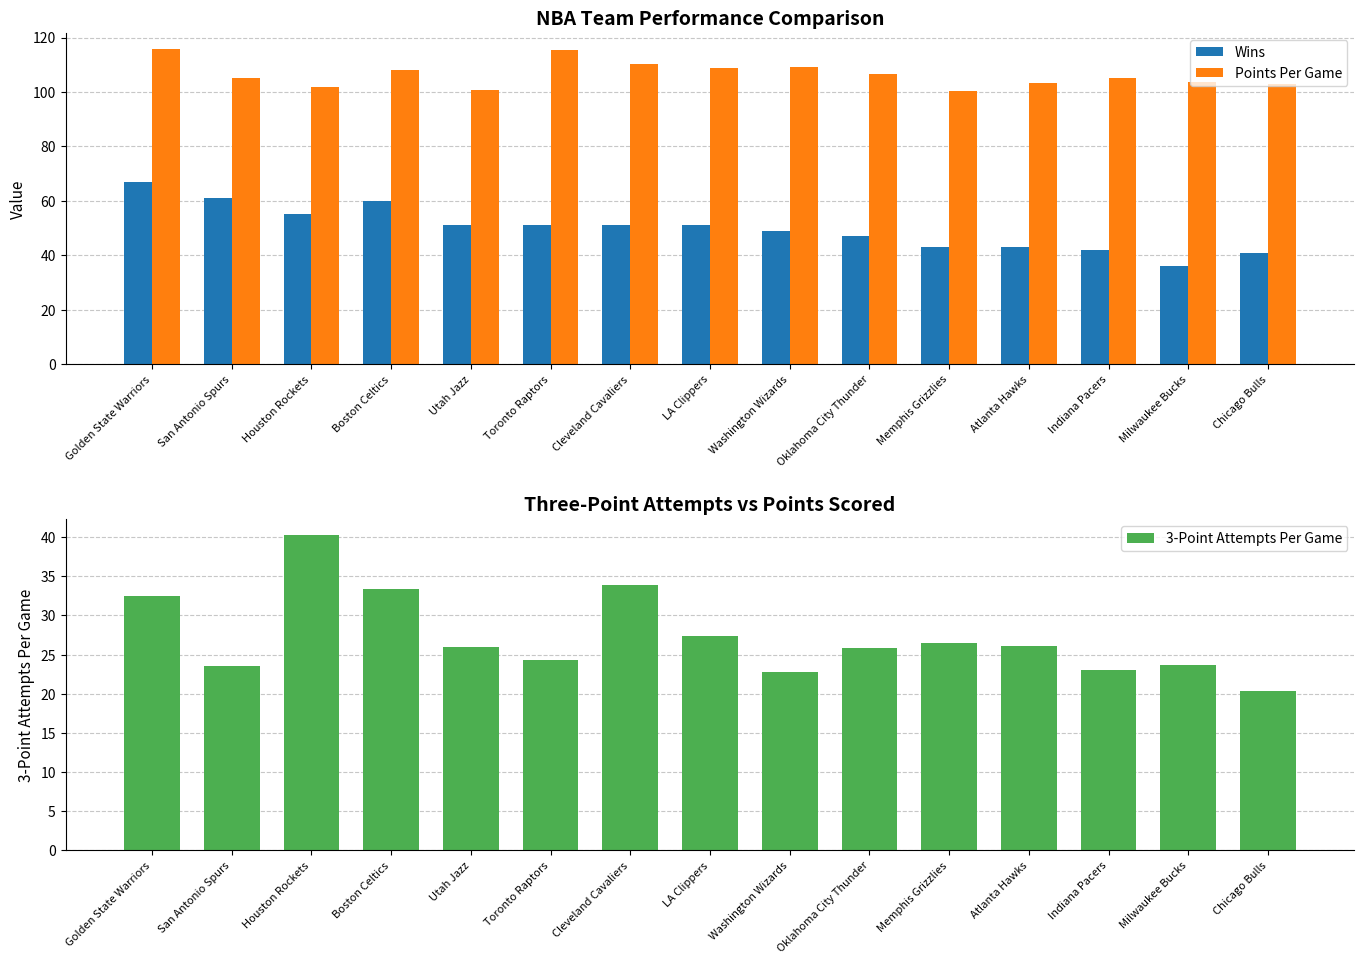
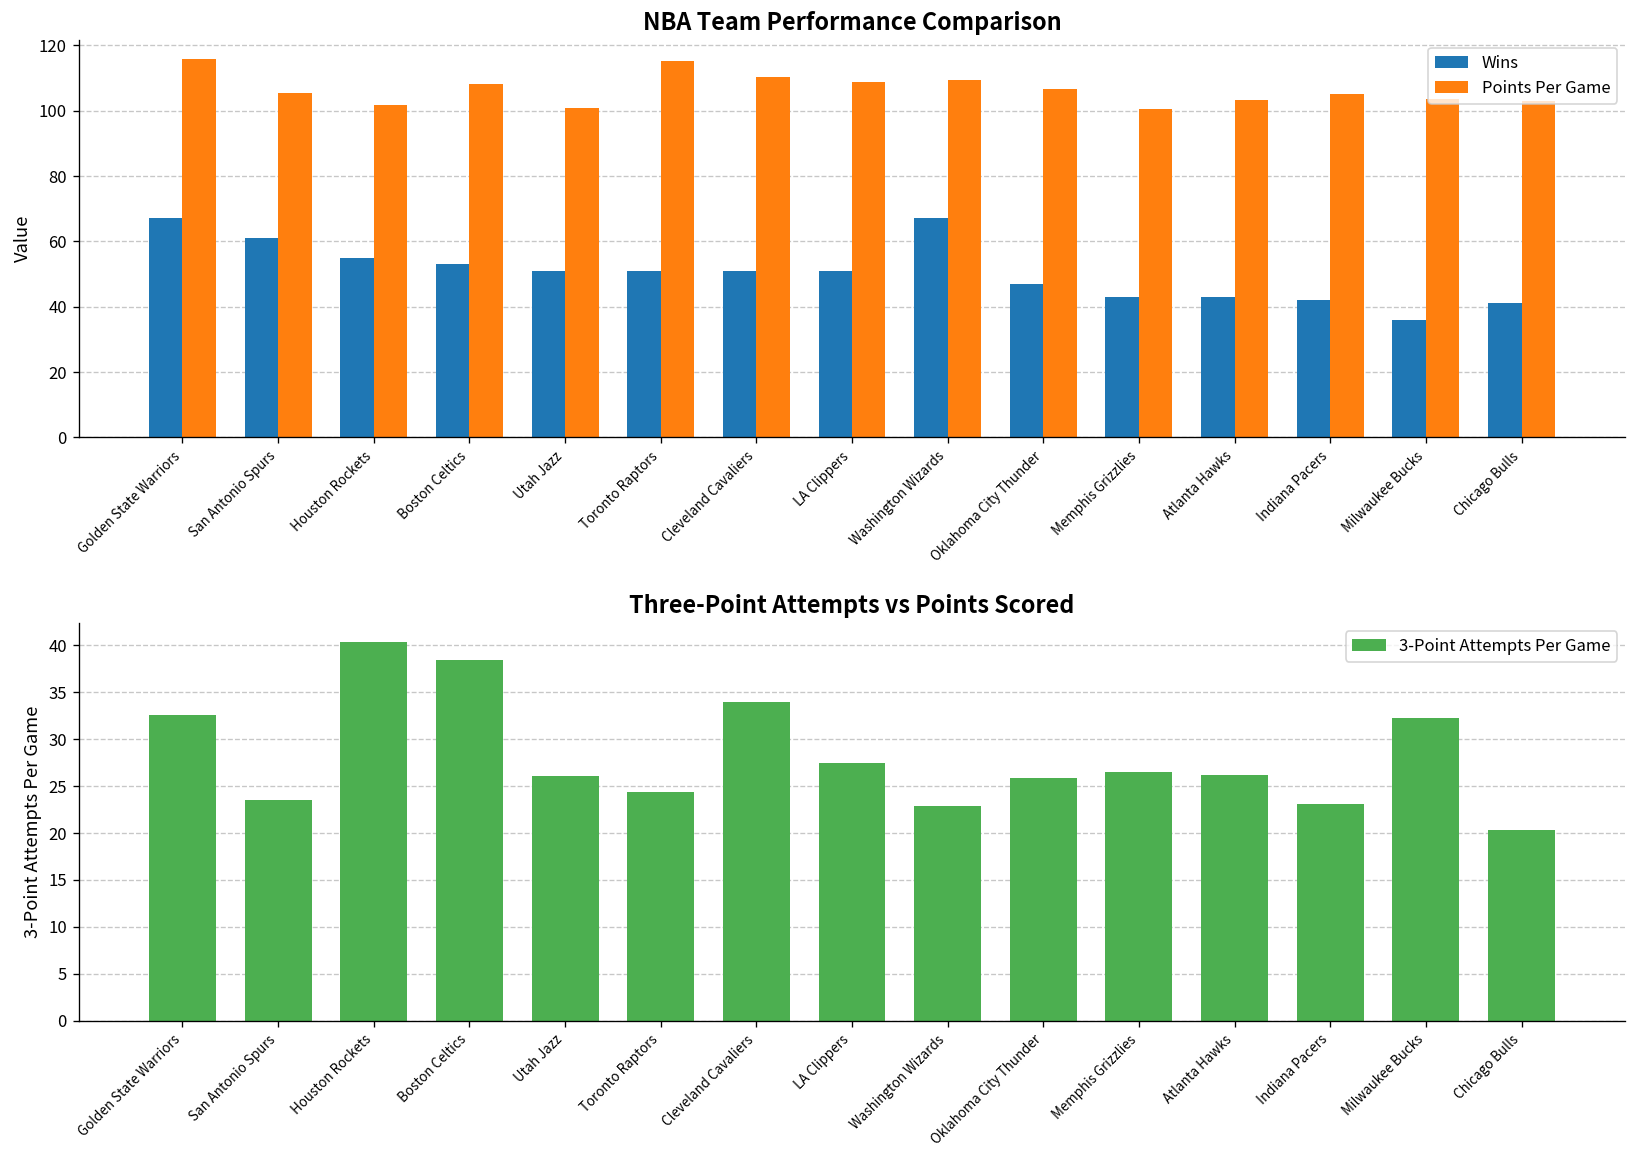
NBA Team Performance Comparison, Wins, Boston Celtics: 60 -> 53
NBA Team Performance Comparison, Wins, Washington Wizards: 49 -> 67
Three-Point Attempts vs Points Scored, Boston Celtics: 33 -> 38
Three-Point Attempts vs Points Scored, Milwaukee Bucks: 24 -> 32
